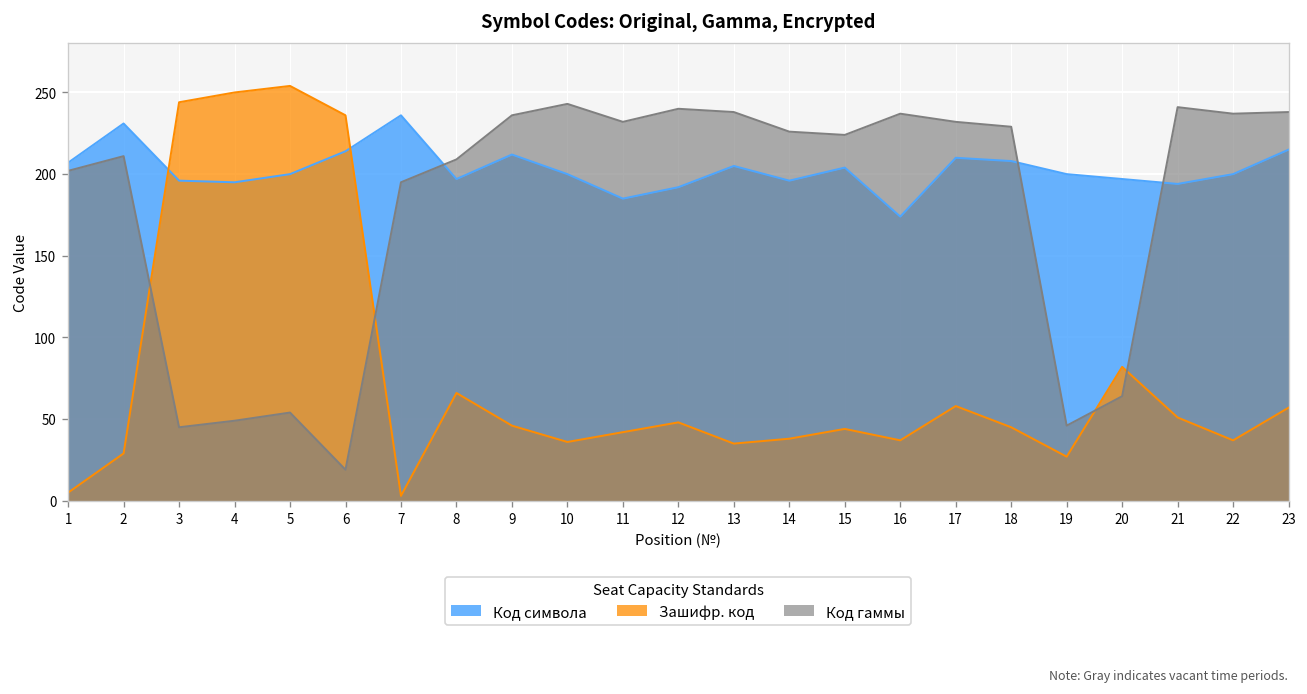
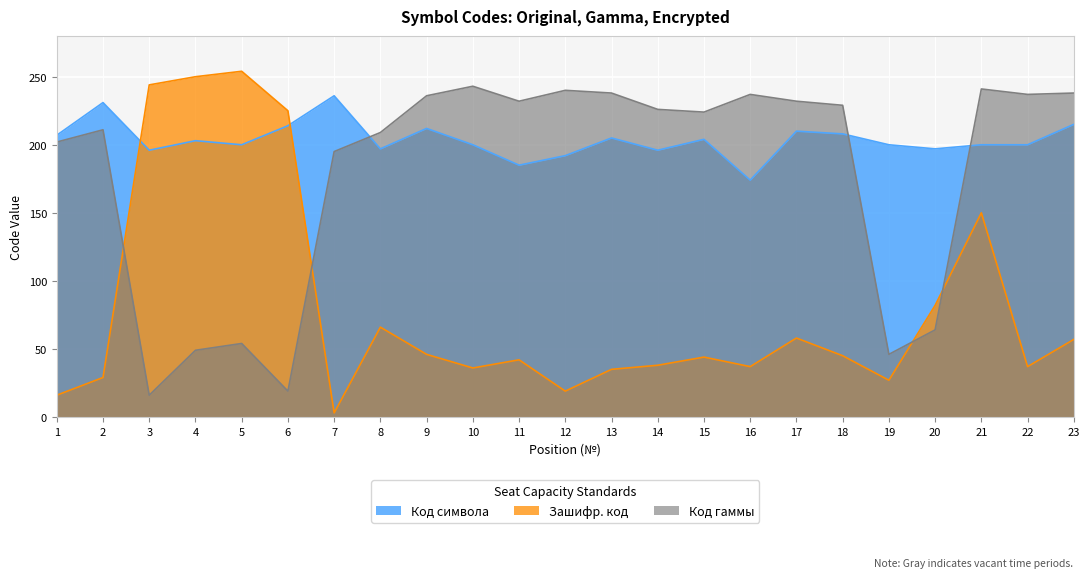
Зашифр. код, 1: 5 -> 16
Код гаммы, 3: 45 -> 16
Код символа, 4: 195 -> 203
Зашифр. код, 6: 236 -> 225
Зашифр. код, 12: 48 -> 19
Код символа, 21: 194 -> 200
Зашифр. код, 21: 51 -> 150
